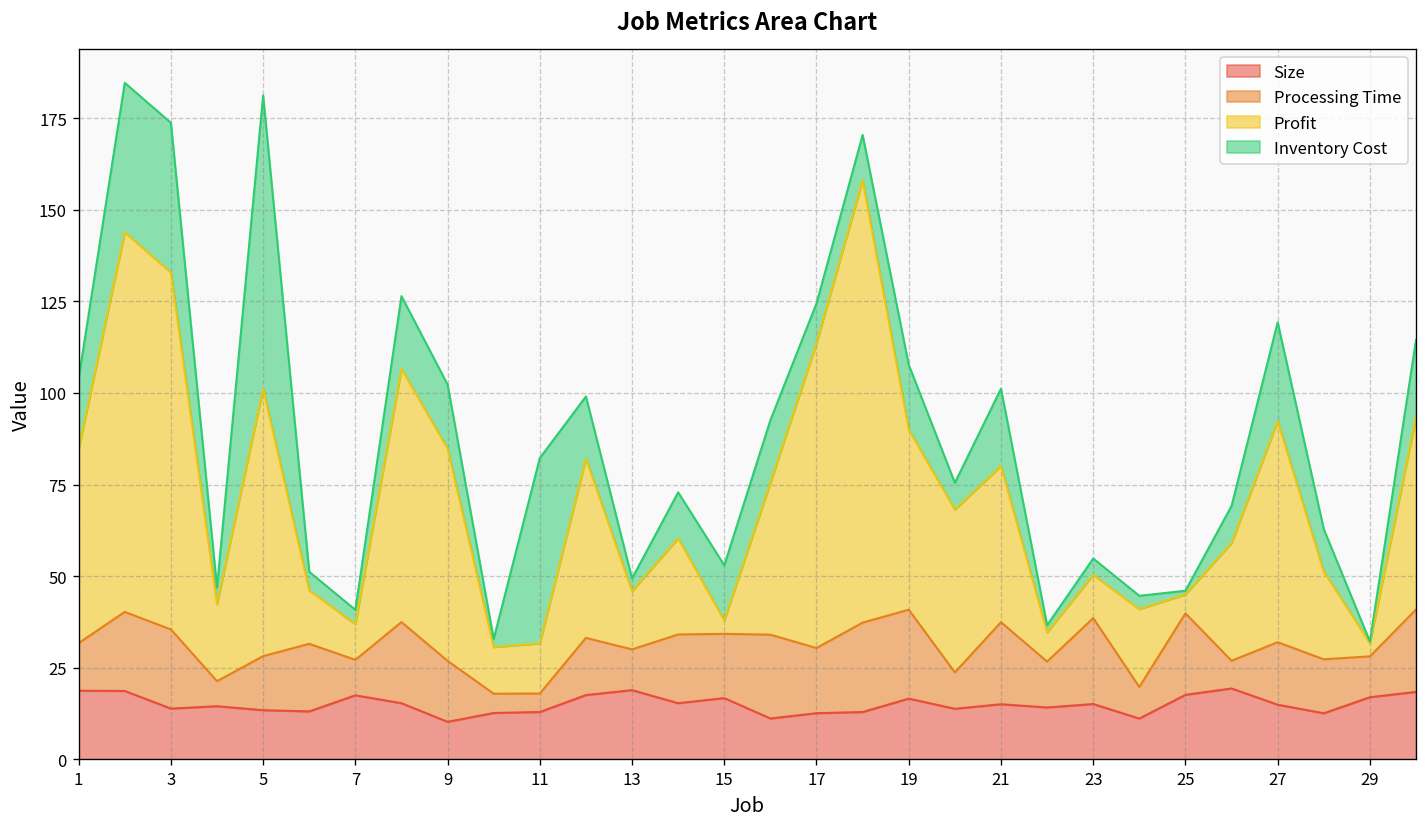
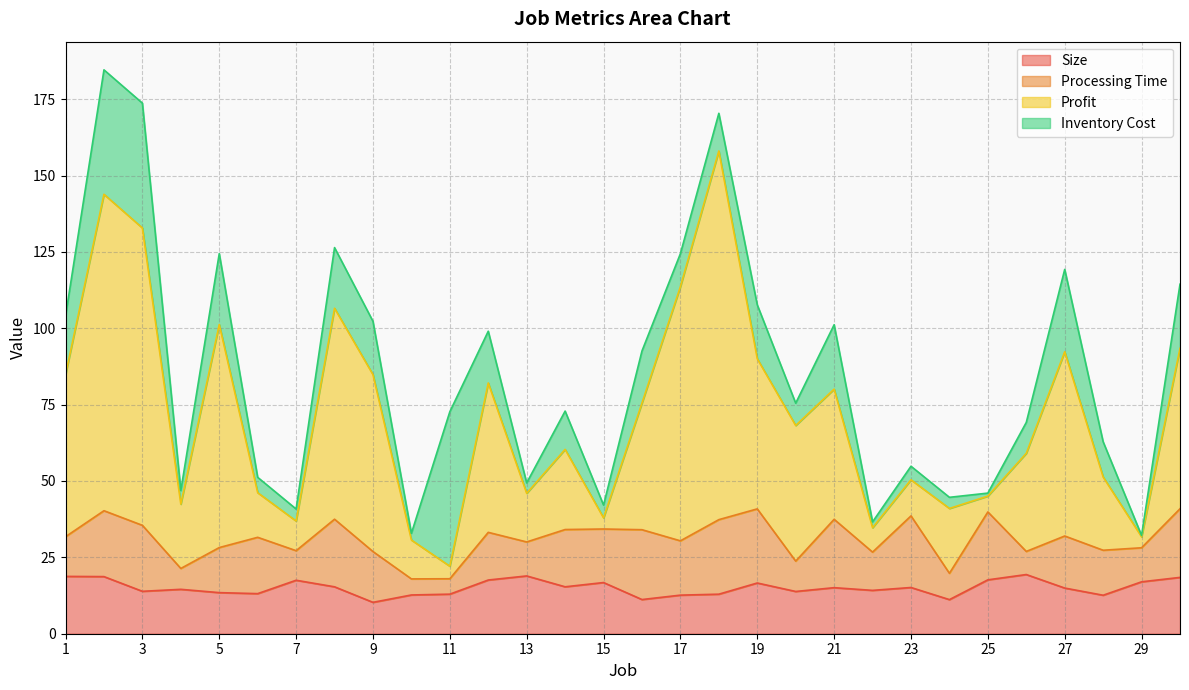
Inventory Cost, 5: 80 -> 23
Profit, 11: 14 -> 4
Inventory Cost, 15: 15 -> 4
